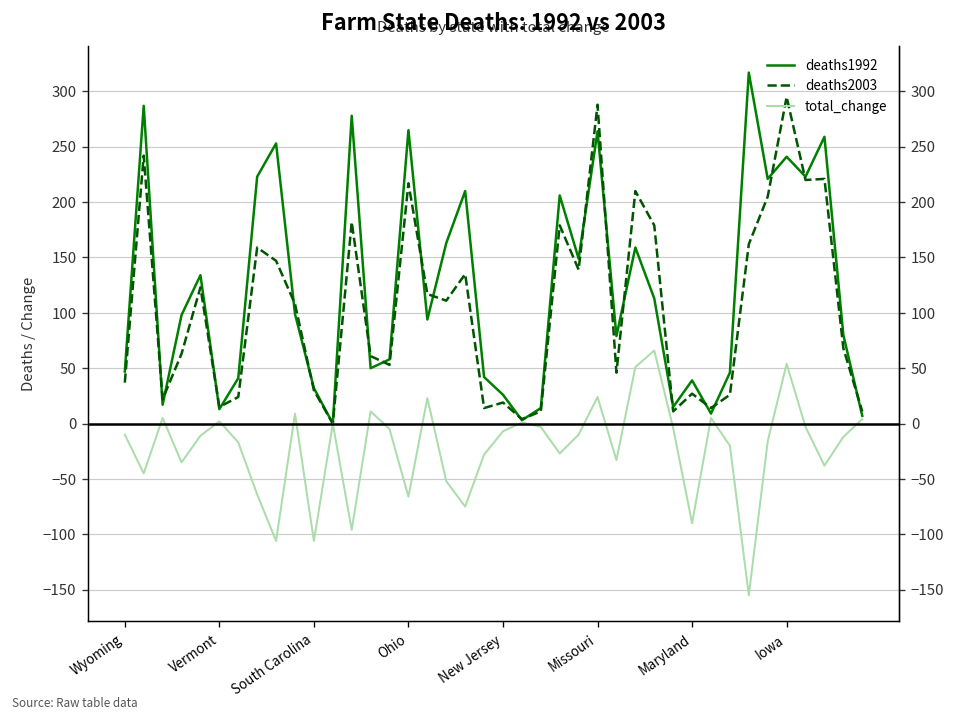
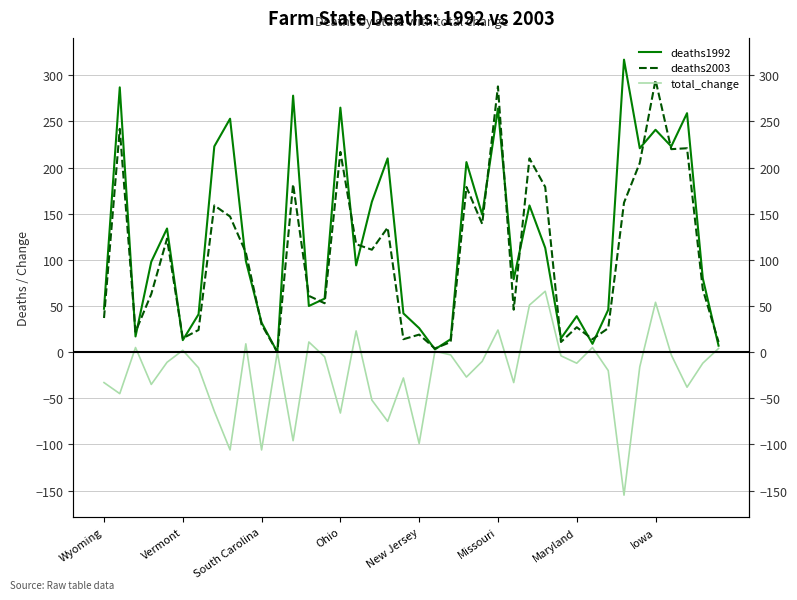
total_change, Wyoming: -10 -> -30
total_change, New Jersey: -10 -> -100
total_change, Maryland: -90 -> -10
